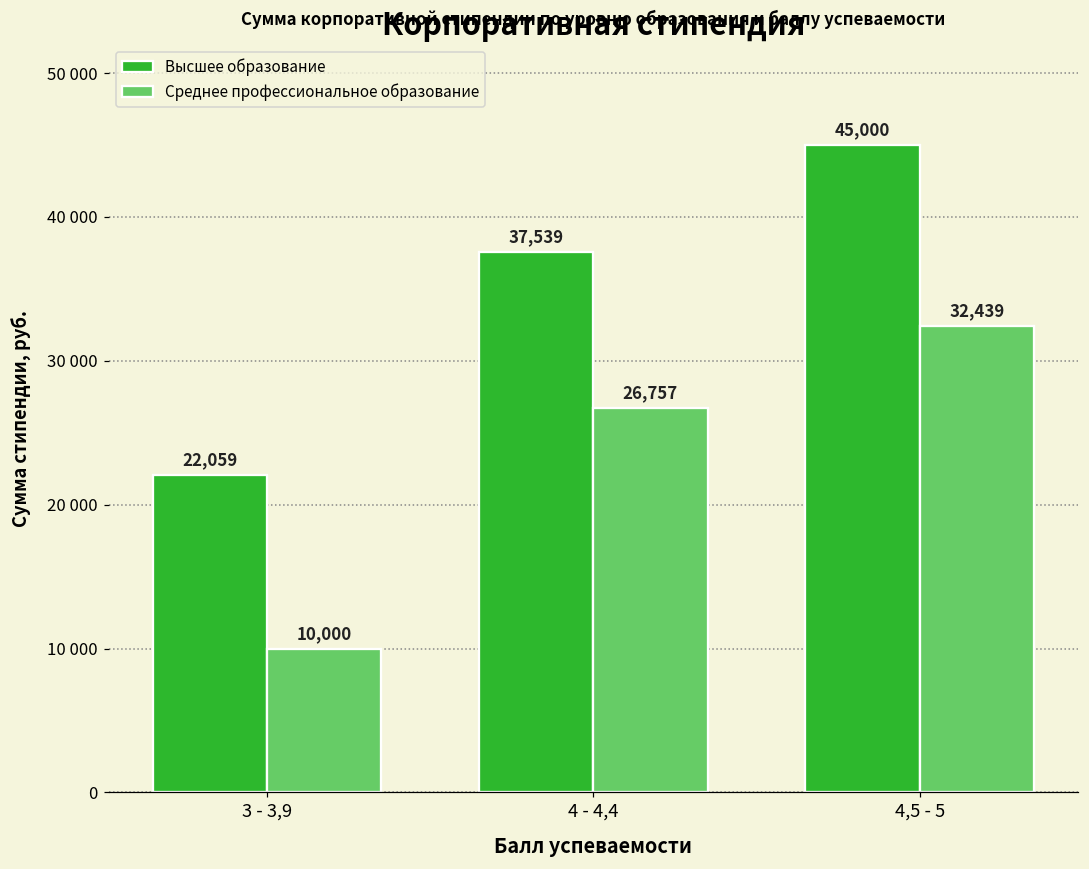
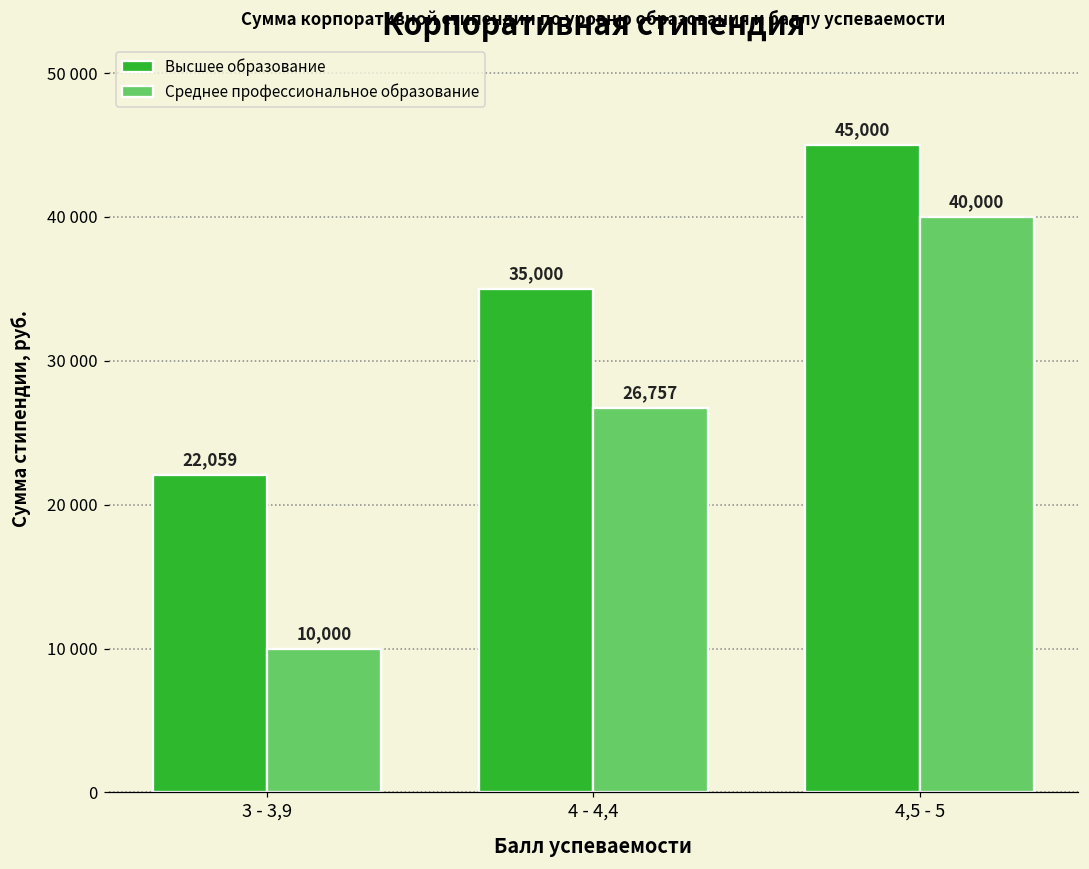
Высшее образование, 4 - 4,4: 37,539 -> 35,000
Среднее профессиональное образование, 4,5 - 5: 32,439 -> 40,000
